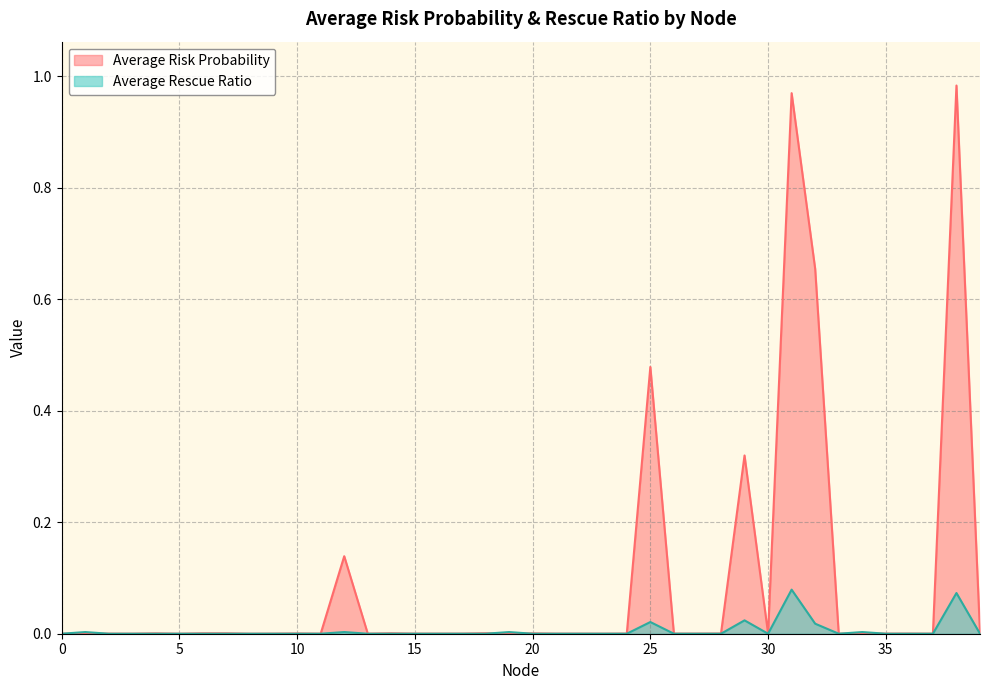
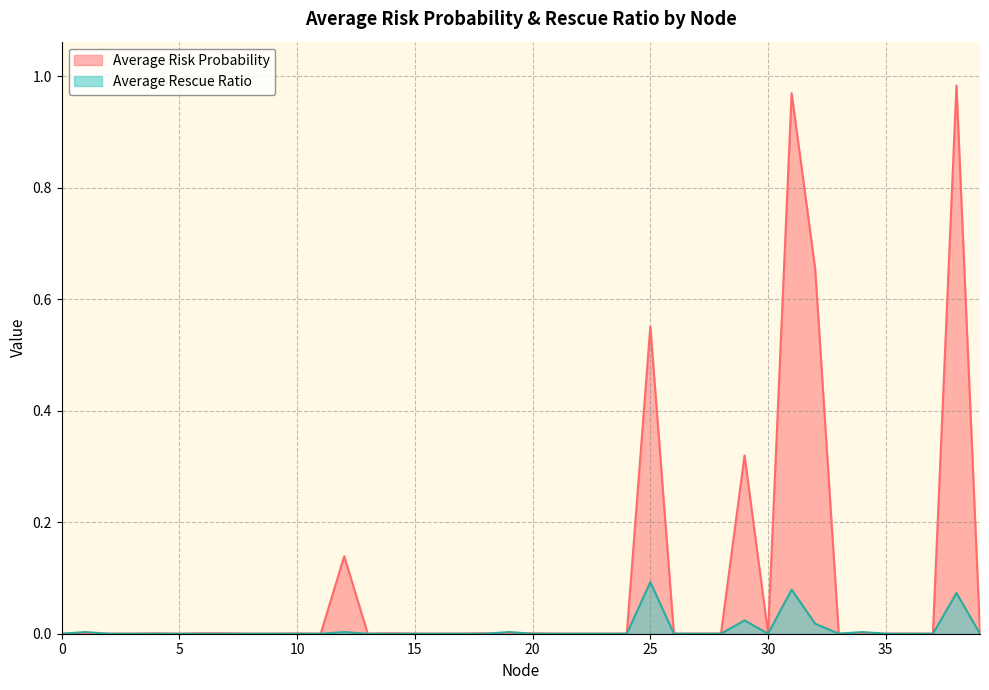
Average Risk Probability, 25: 0.48 -> 0.55
Average Rescue Ratio, 25: 0.02 -> 0.09
